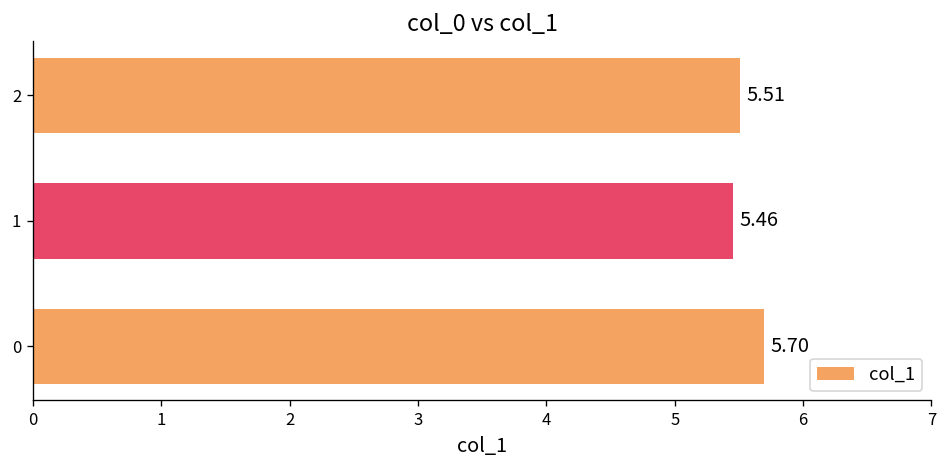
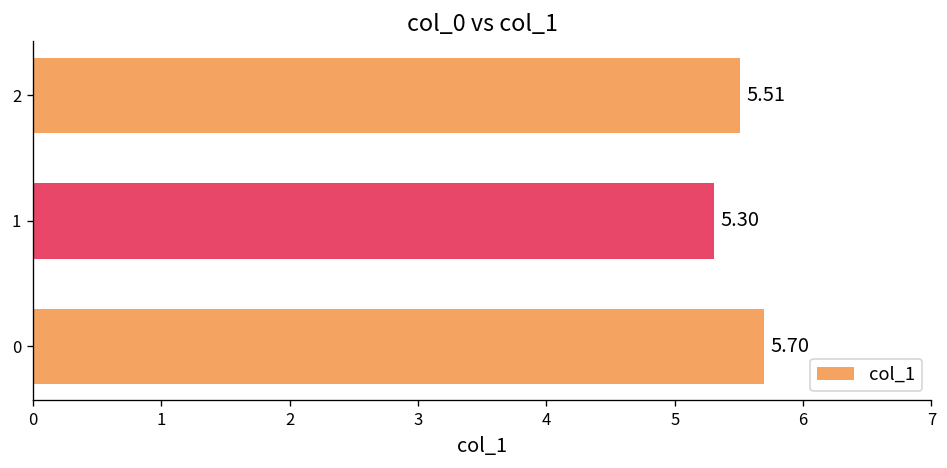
1: 5.46 -> 5.30
